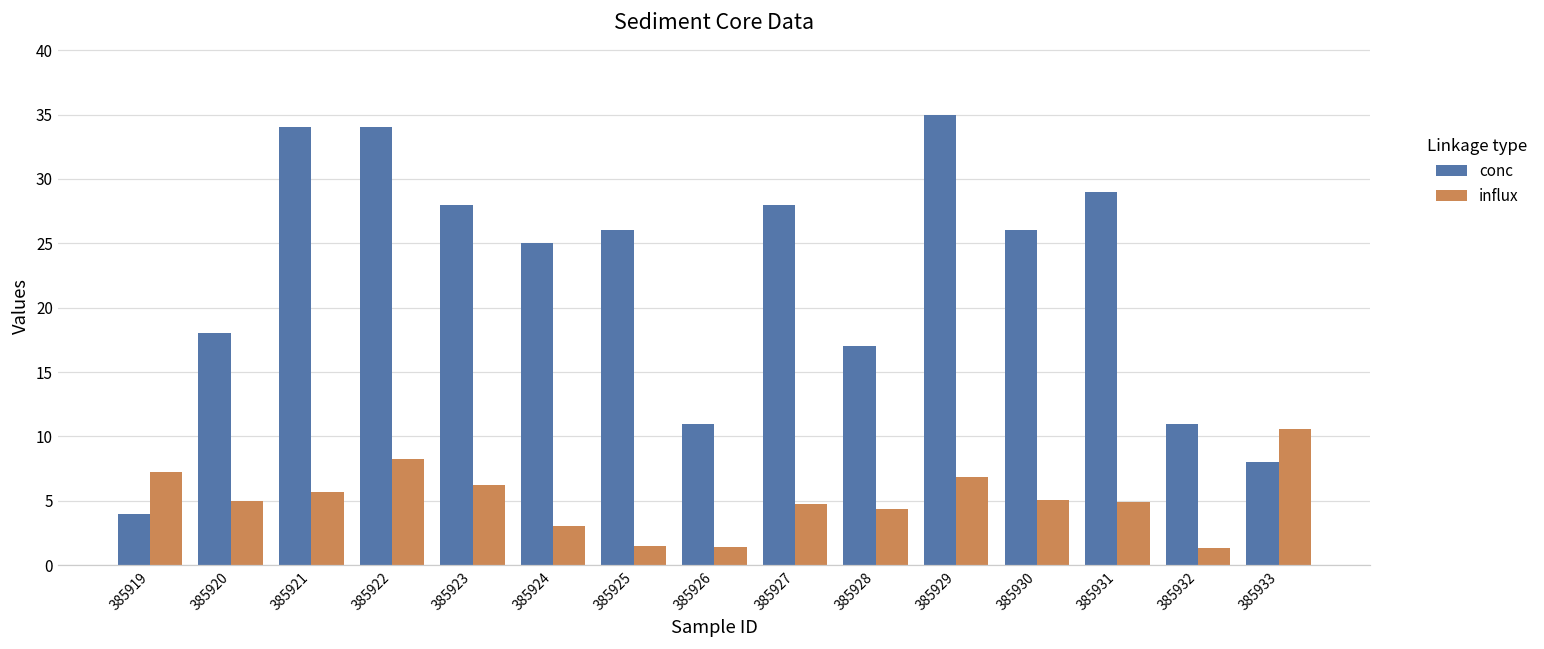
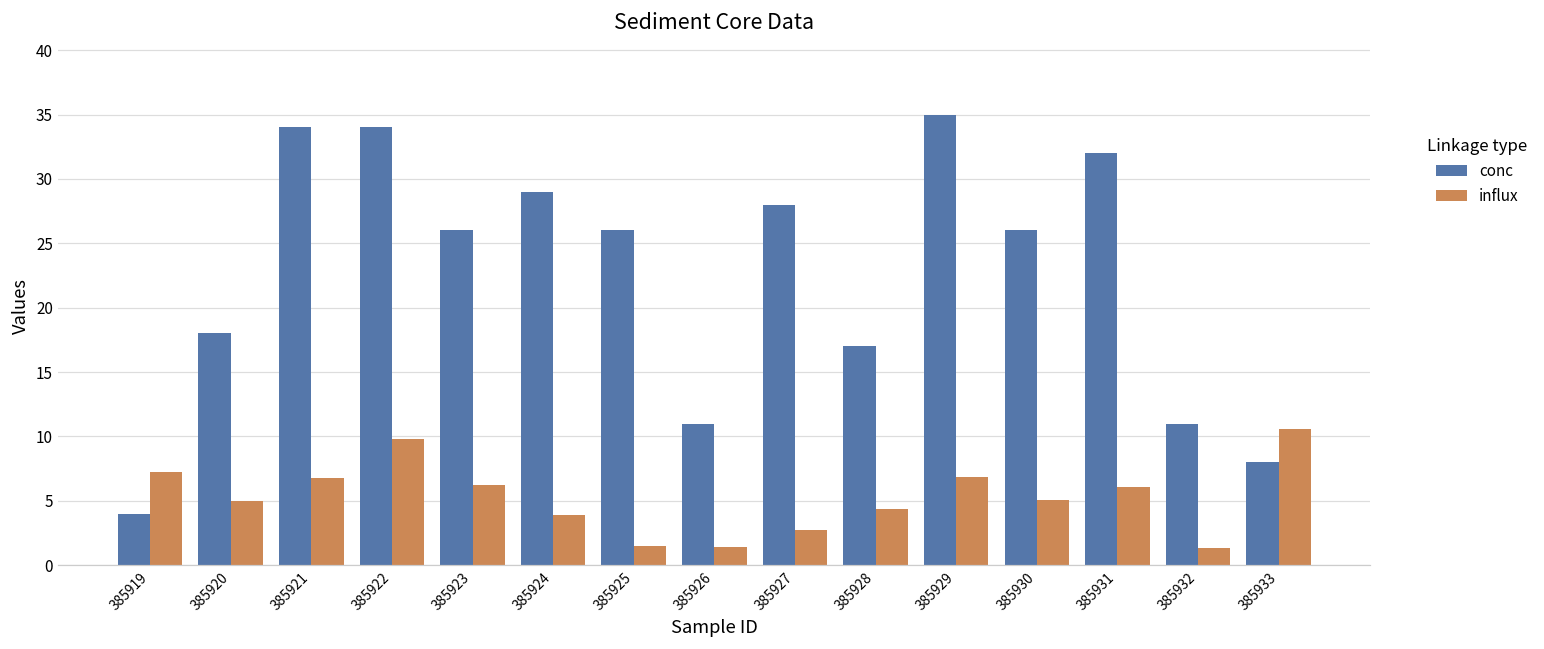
influx, 385921: 5.7 -> 6.8
influx, 385922: 8.2 -> 9.8
conc, 385923: 28 -> 26
conc, 385924: 25 -> 29
influx, 385924: 3.0 -> 3.9
influx, 385927: 4.8 -> 2.7
conc, 385931: 29 -> 32
influx, 385931: 4.9 -> 6.1
